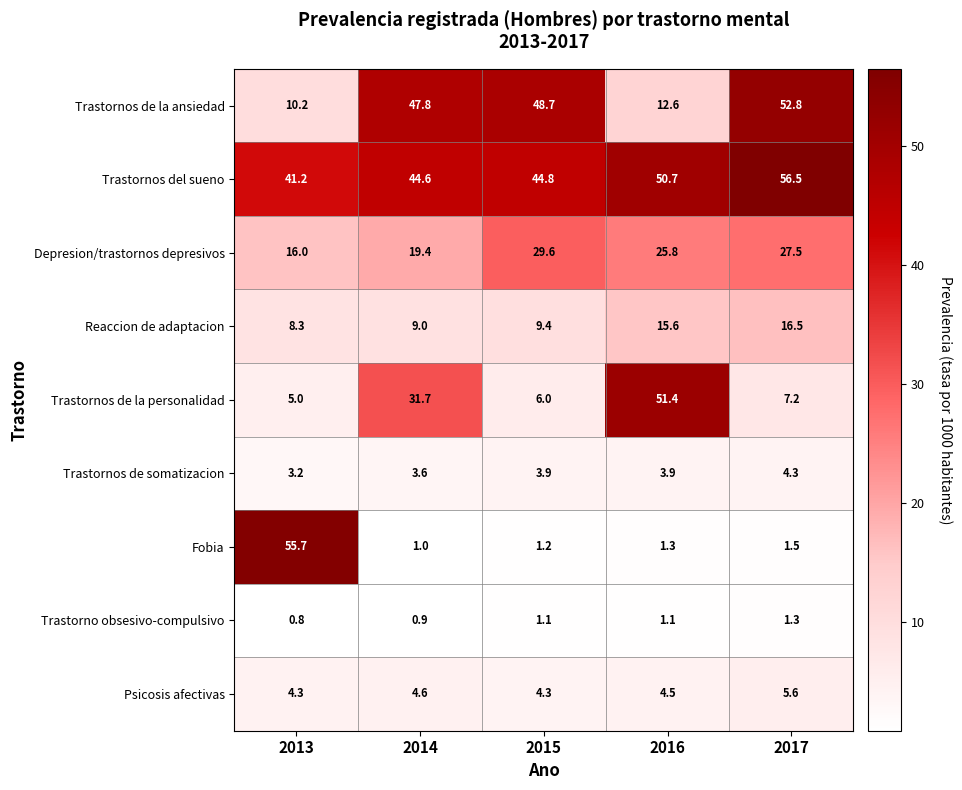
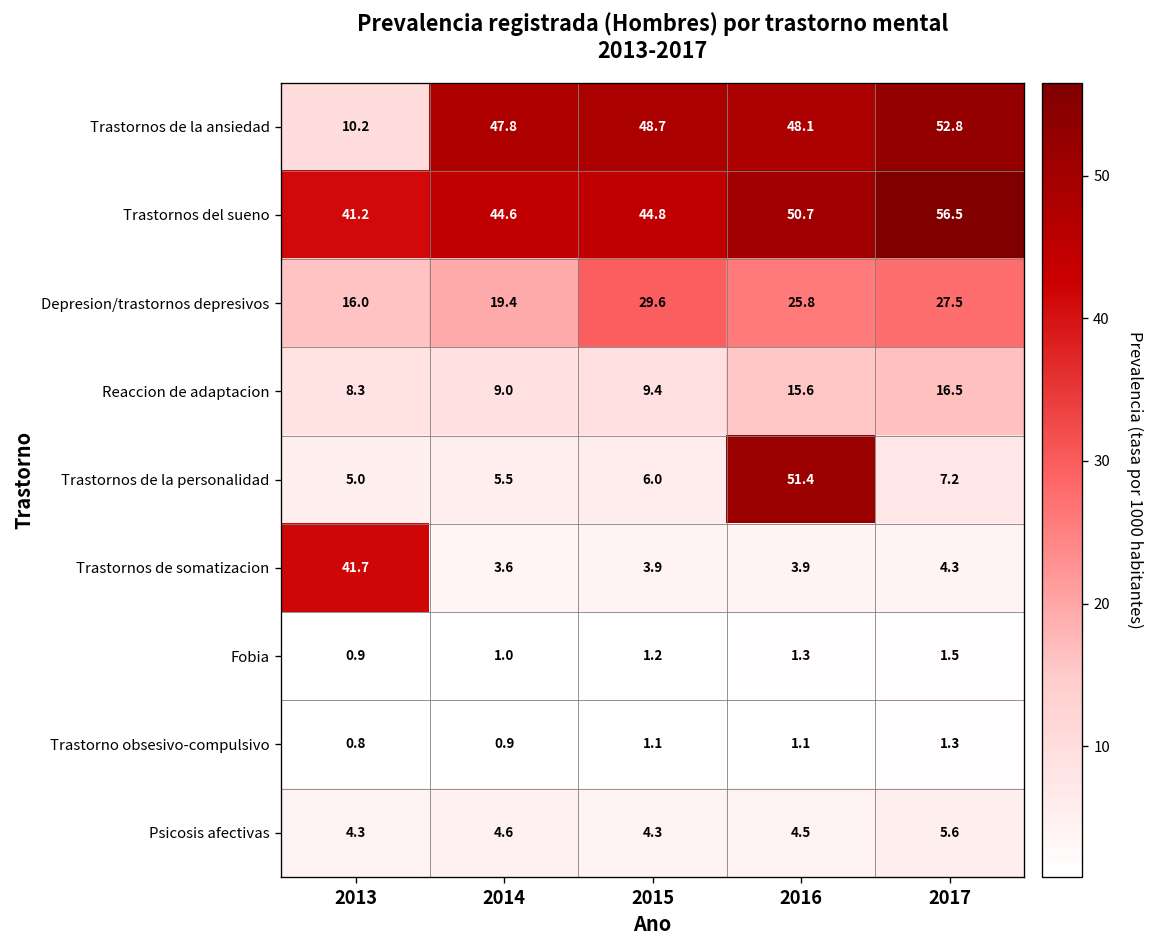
Trastornos de la ansiedad, 2016: 12.6 -> 48.1
Trastornos de la personalidad, 2014: 31.7 -> 5.5
Trastornos de somatizacion, 2013: 3.2 -> 41.7
Fobia, 2013: 55.7 -> 0.9
